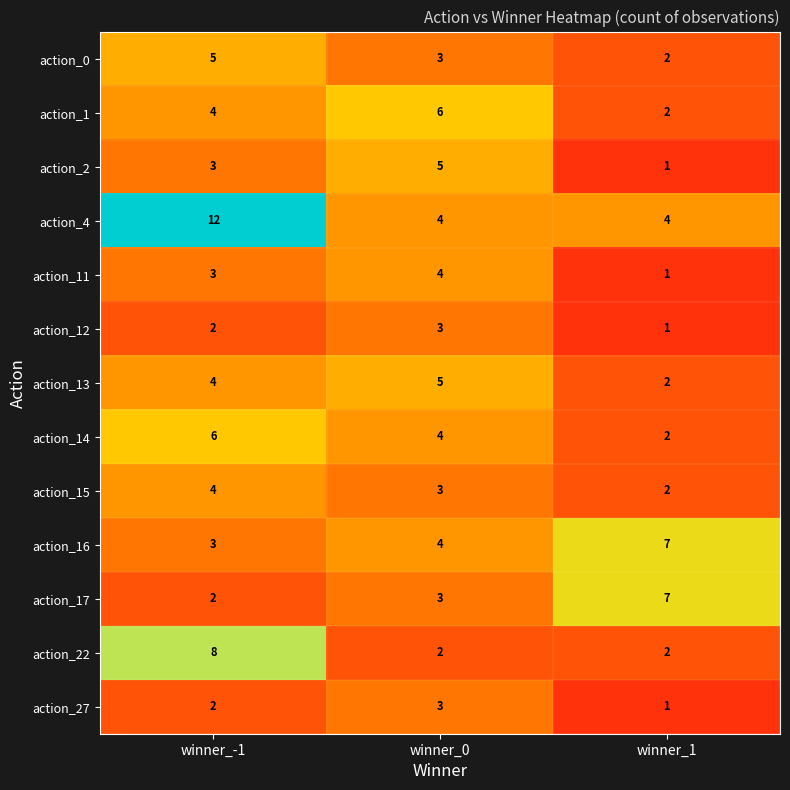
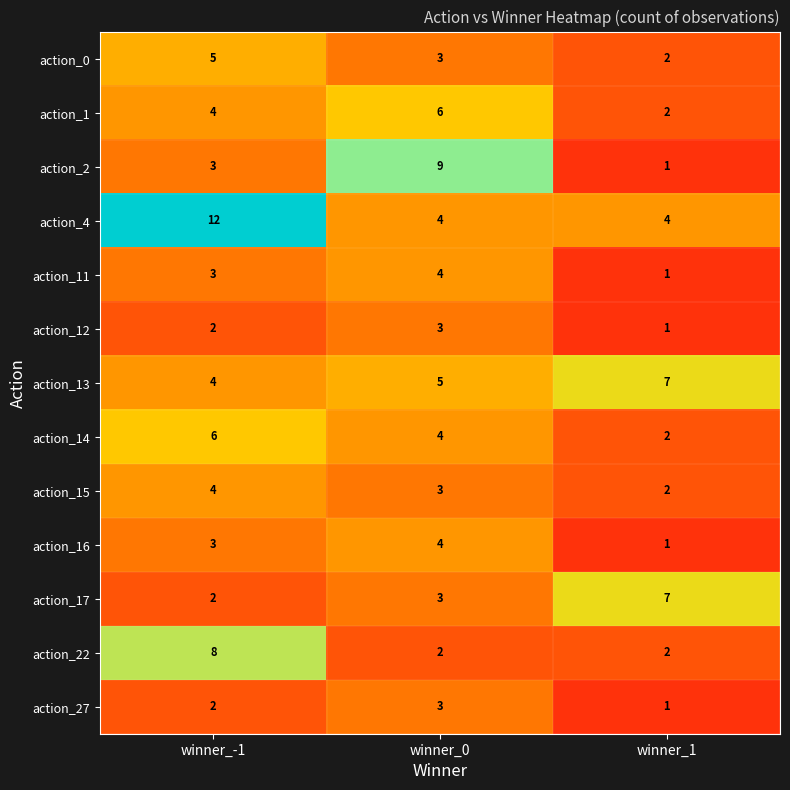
action_2, winner_0: 5 -> 9
action_13, winner_1: 2 -> 7
action_16, winner_1: 7 -> 1
